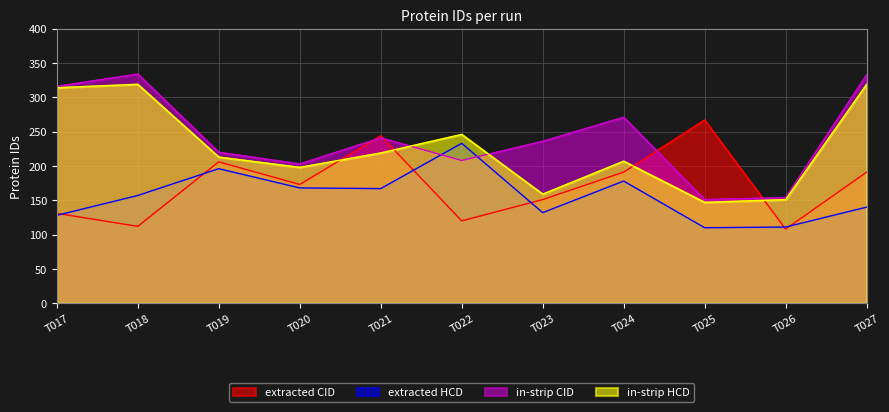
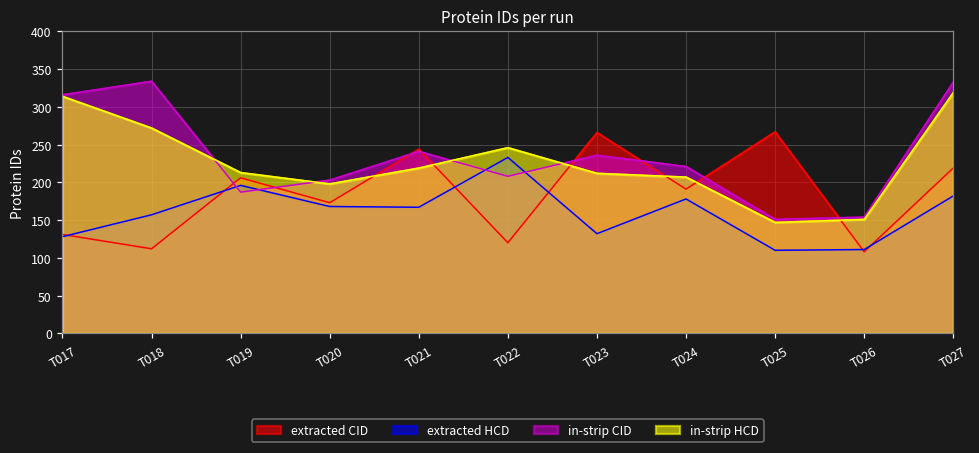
in-strip HCD, T018: 320 -> 270
in-strip CID, T019: 220 -> 190
extracted CID, T023: 150 -> 270
in-strip HCD, T023: 160 -> 210
in-strip CID, T024: 270 -> 220
extracted CID, T027: 190 -> 220
extracted HCD, T027: 140 -> 180
